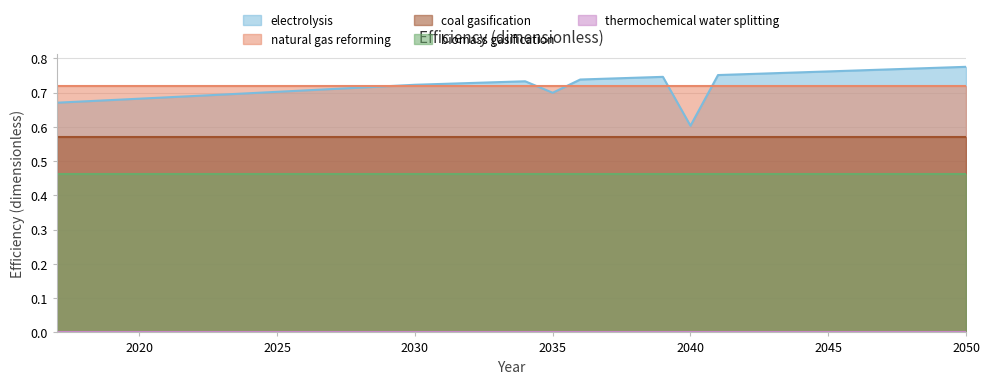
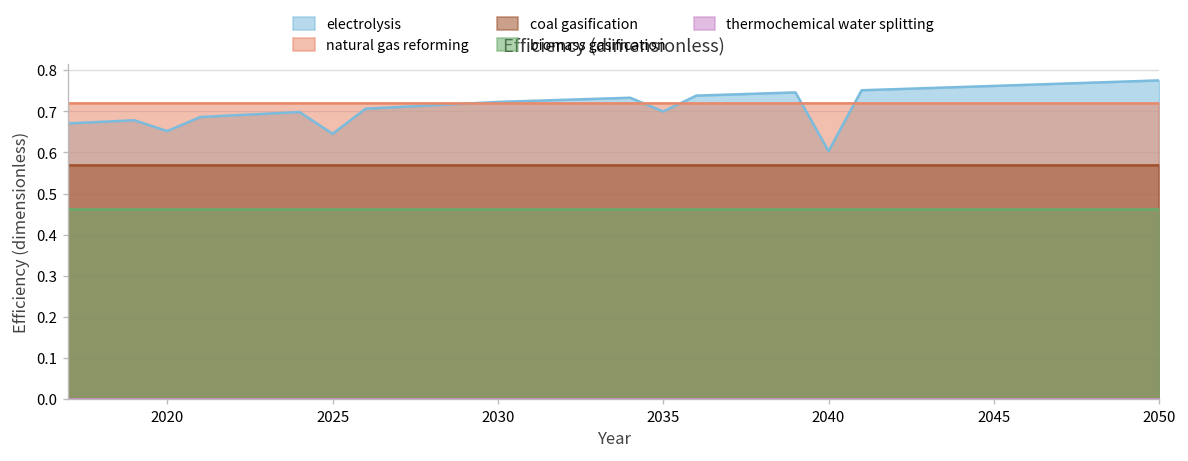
electrolysis, 2020: 0.68 -> 0.65
electrolysis, 2025: 0.70 -> 0.65
